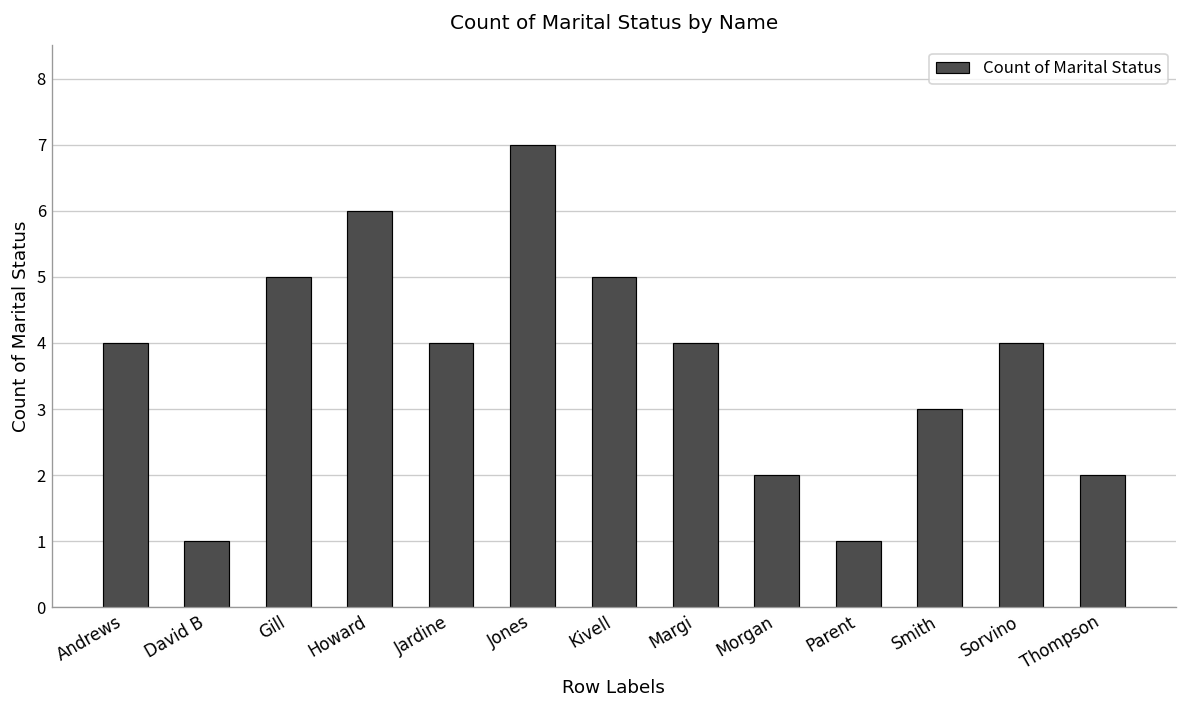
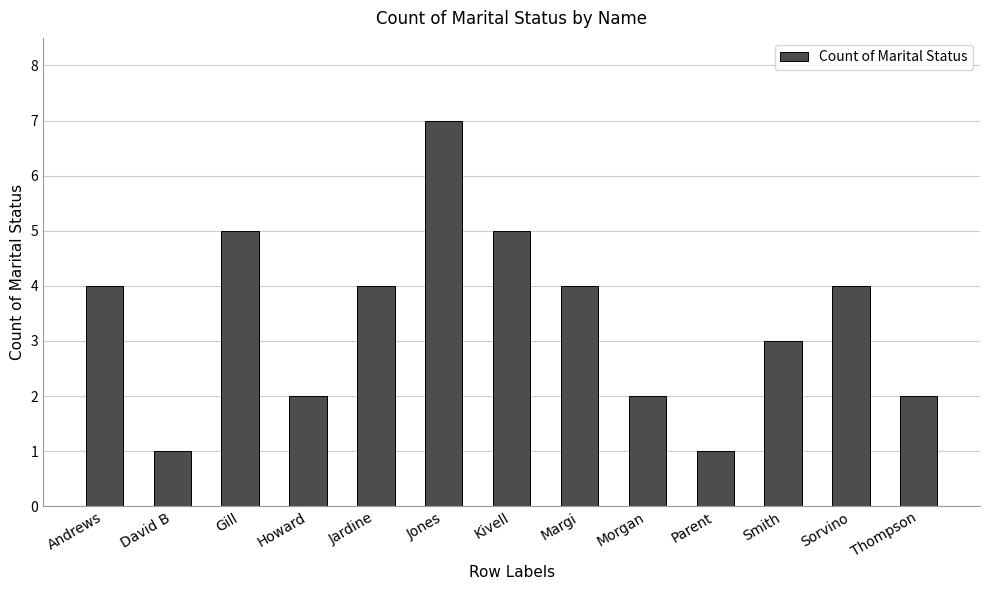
Howard: 6 -> 2
